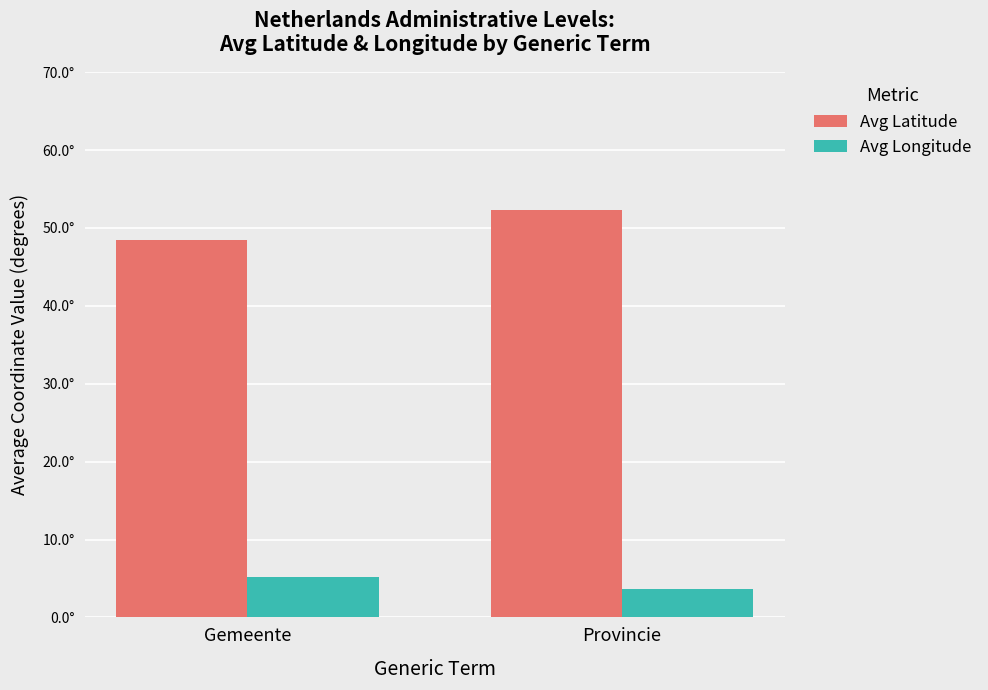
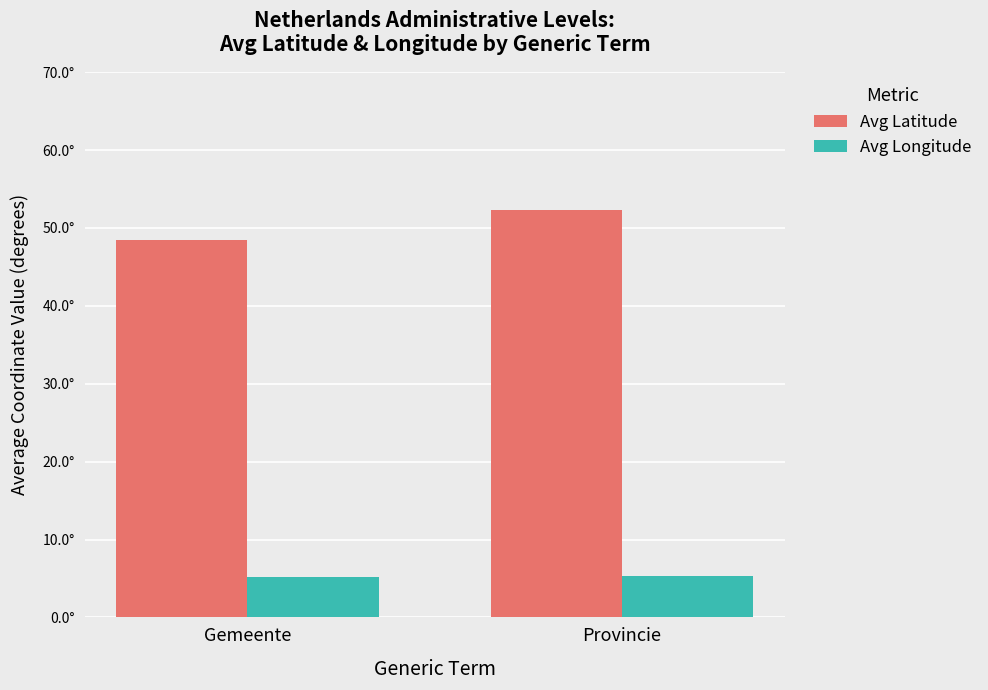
Avg Longitude, Provincie: 4° -> 5°
